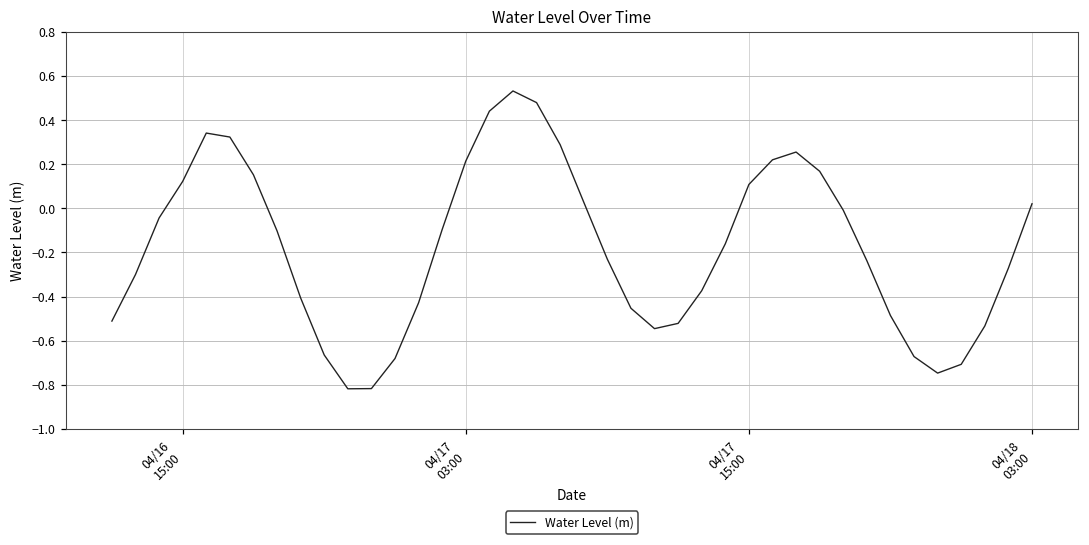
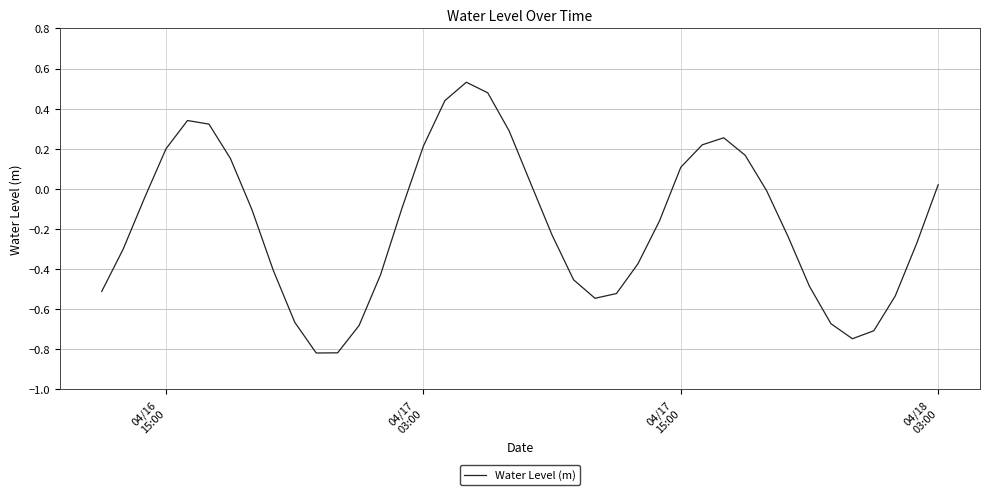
04/16 15:00: 0.12 -> 0.20
